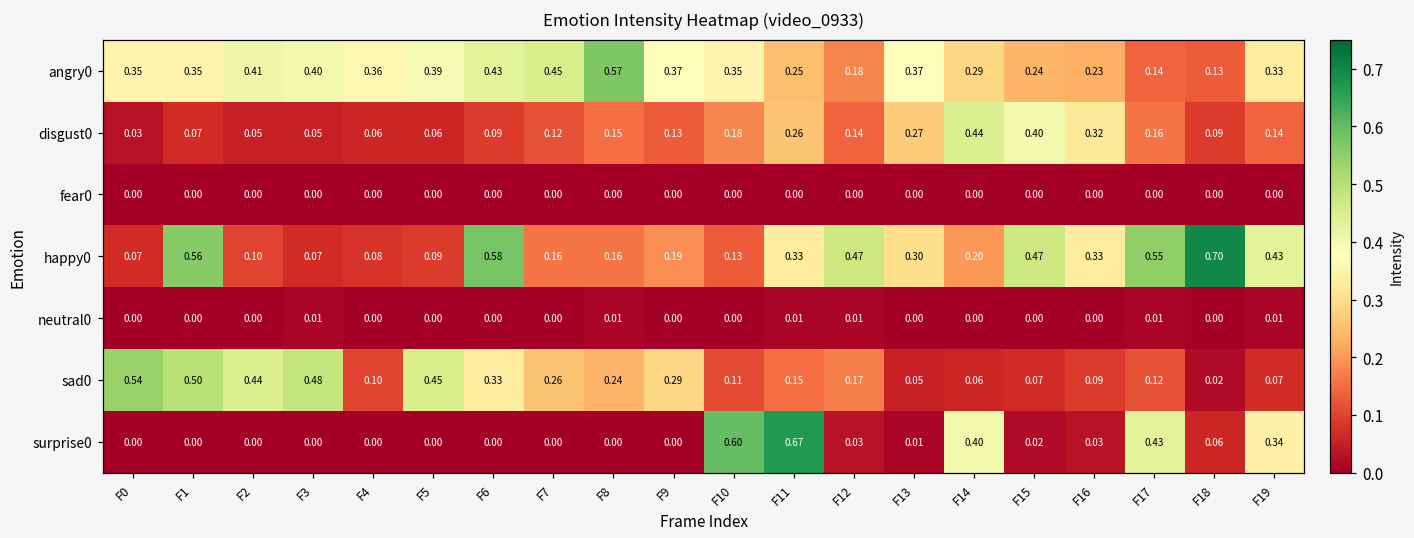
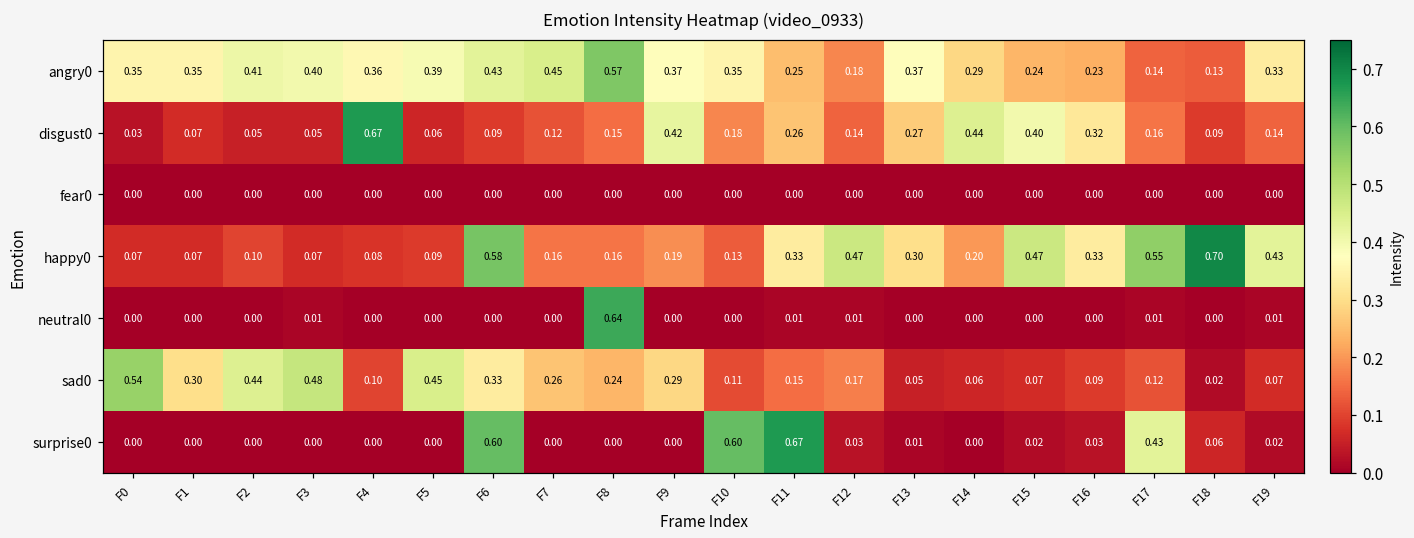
disgust0, F4: 0.06 -> 0.67
disgust0, F9: 0.13 -> 0.42
happy0, F1: 0.56 -> 0.07
neutral0, F8: 0.01 -> 0.64
sad0, F1: 0.50 -> 0.30
surprise0, F6: 0.00 -> 0.60
surprise0, F14: 0.40 -> 0.00
surprise0, F19: 0.34 -> 0.02
